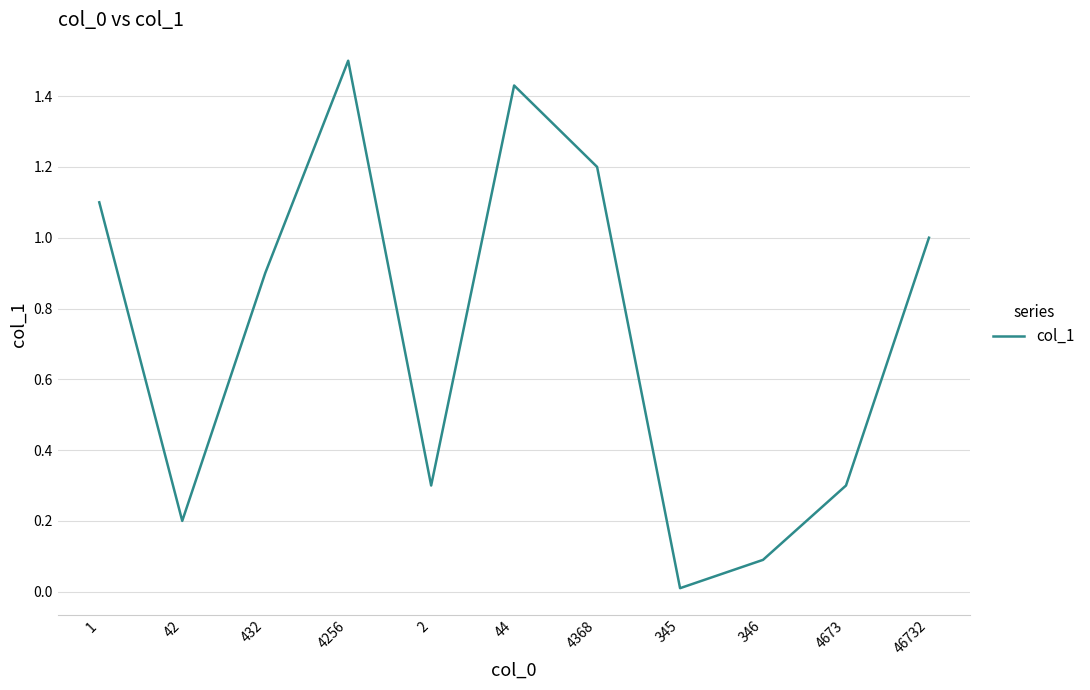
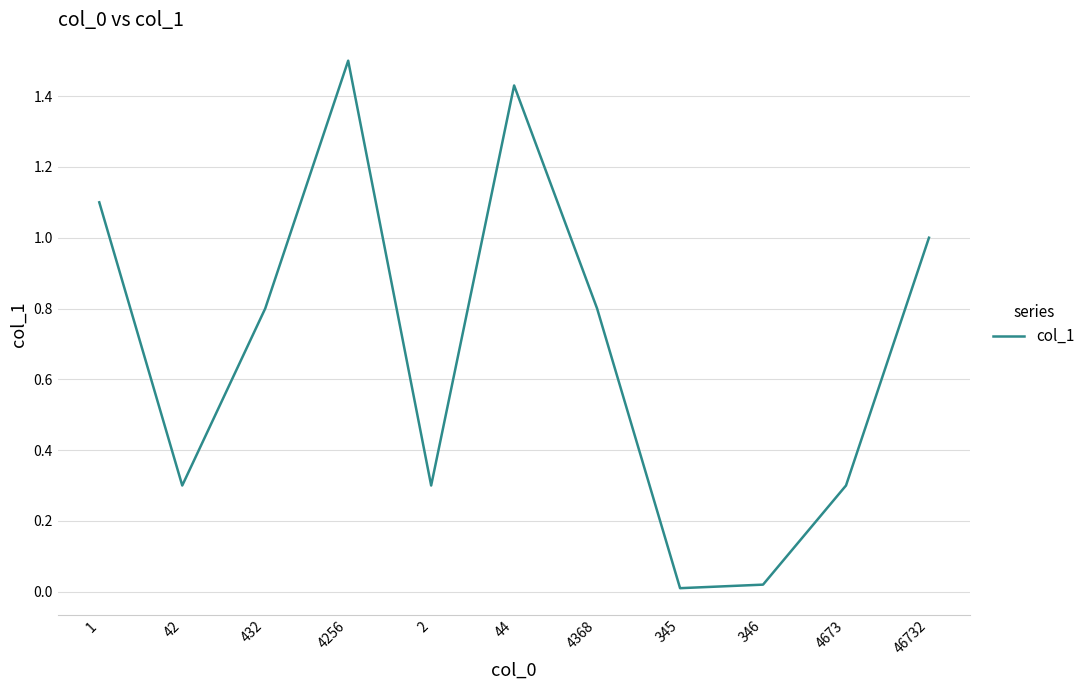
42: 0.2 -> 0.3
432: 0.9 -> 0.8
4368: 1.2 -> 0.8
346: 0.09 -> 0.02
